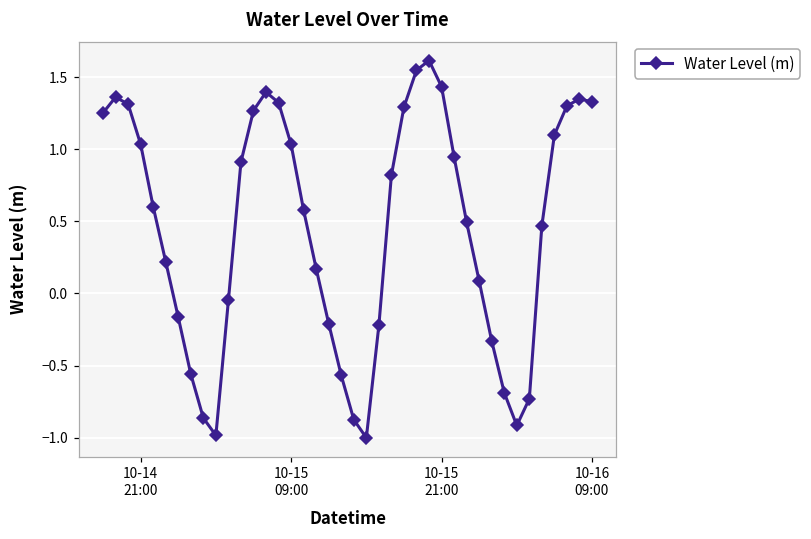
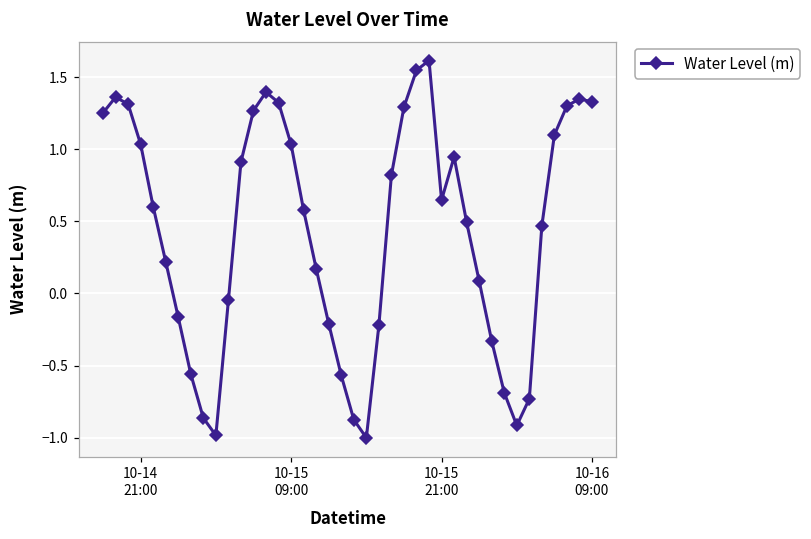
10-15 21:00: 1.43 -> 0.65
